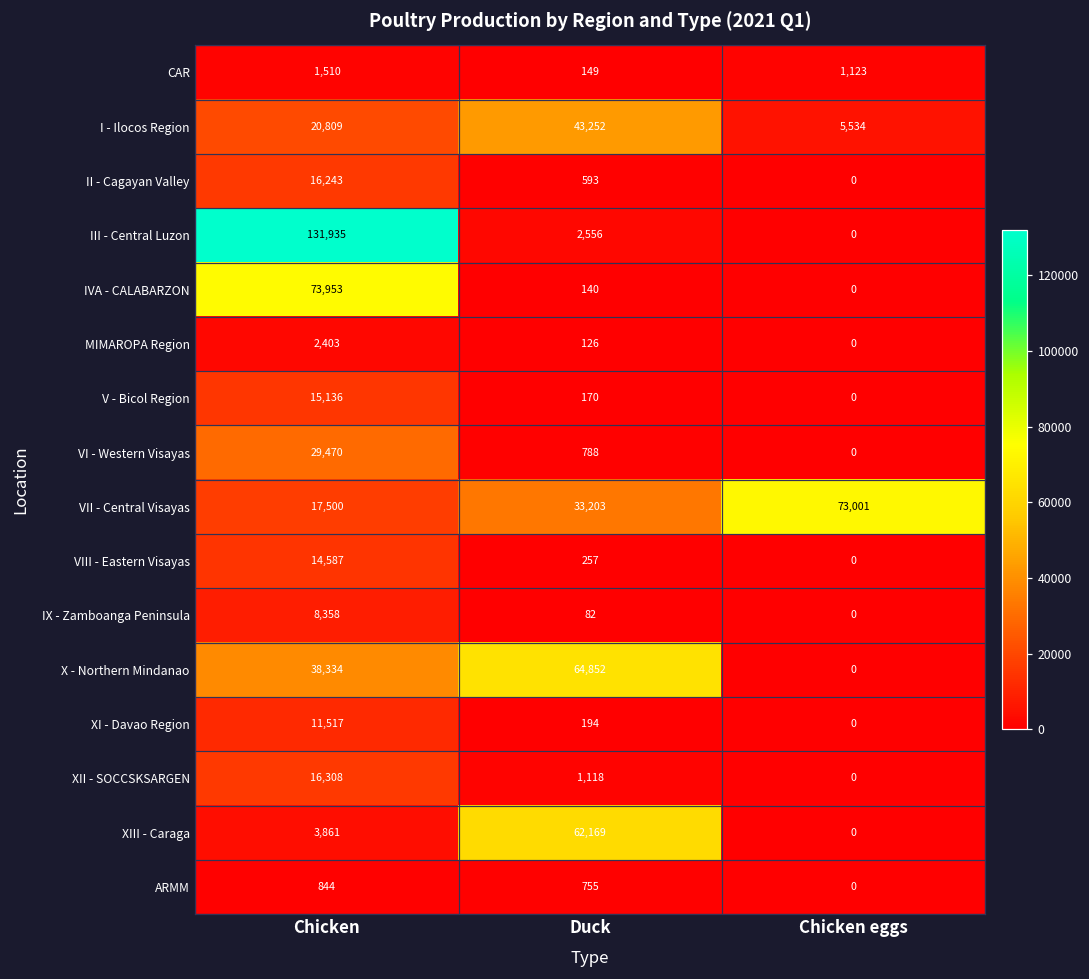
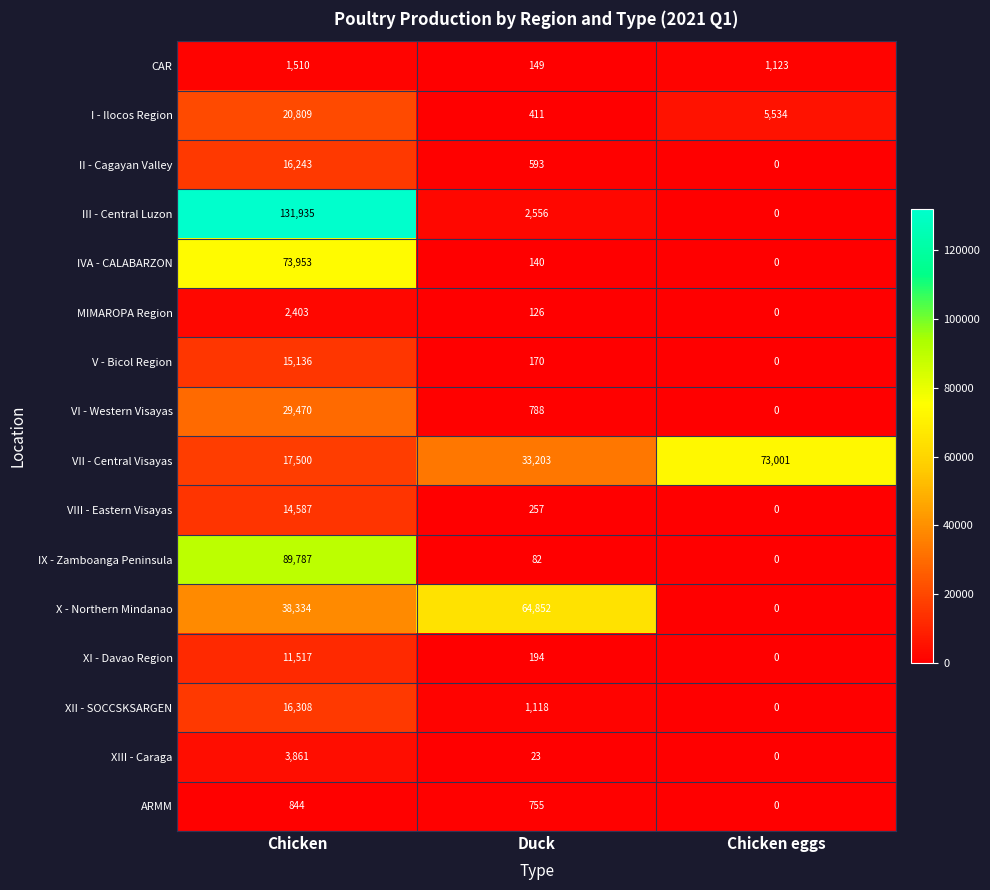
I - Ilocos Region, Duck: 43,252 -> 411
IX - Zamboanga Peninsula, Chicken: 8,358 -> 89,787
XIII - Caraga, Duck: 62,169 -> 23
